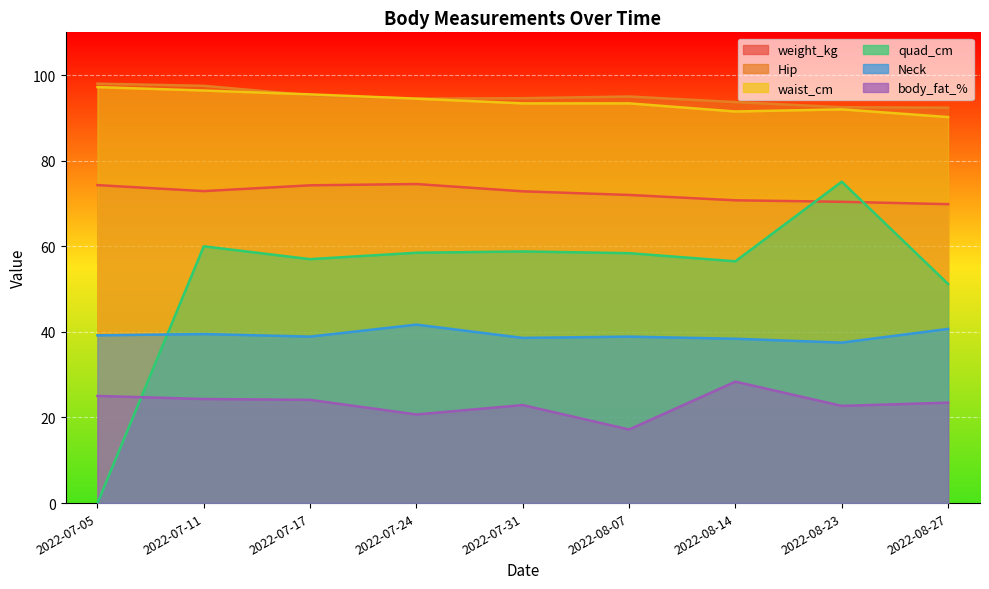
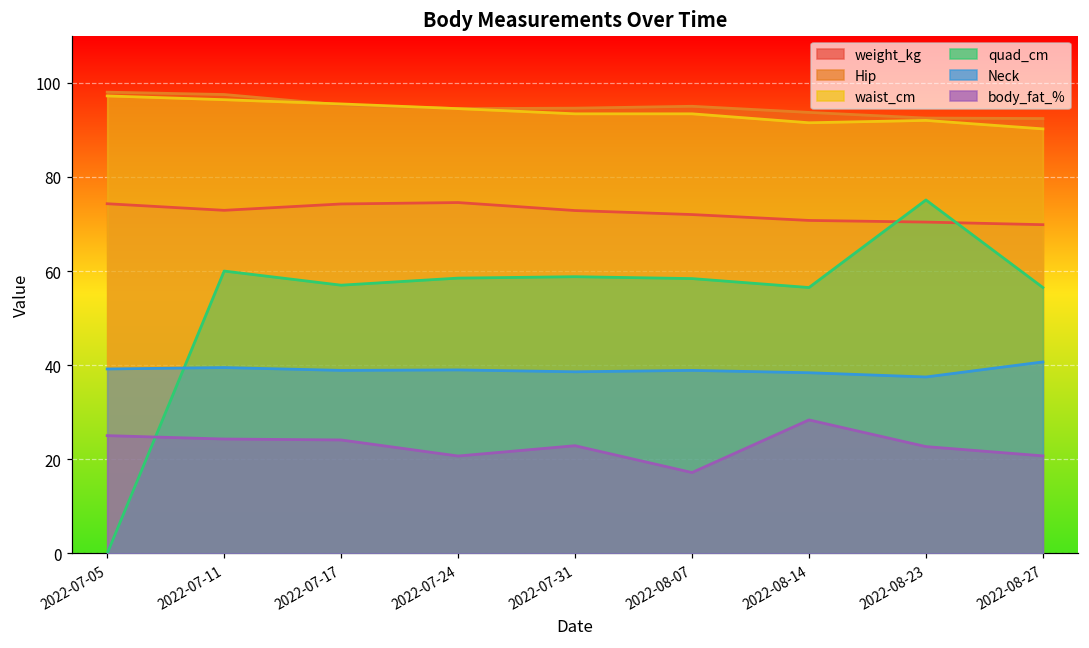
Neck, 2022-07-24: 42 -> 39
quad_cm, 2022-08-27: 51 -> 57
body_fat_%, 2022-08-27: 23 -> 21
